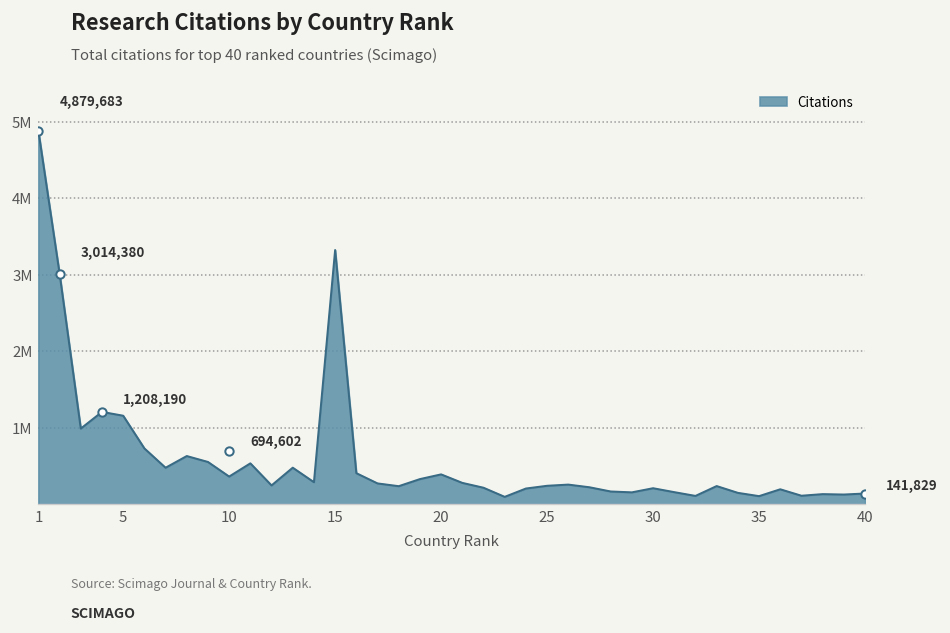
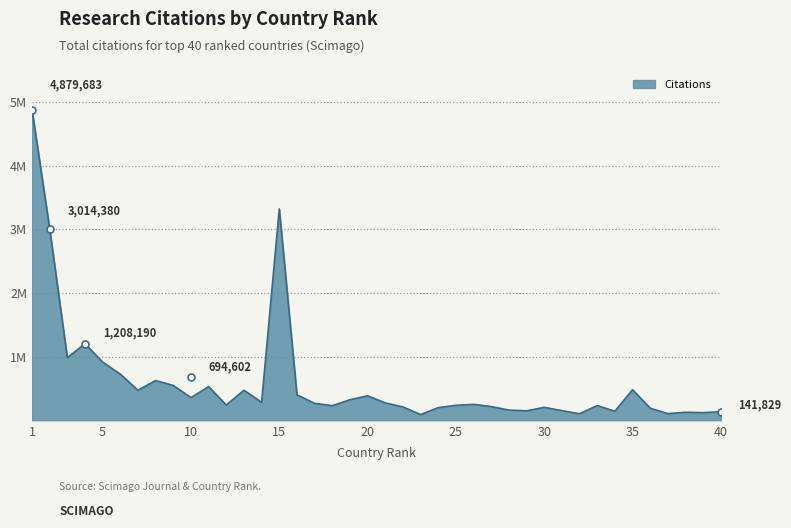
Citations, 5: 1200000 -> 900000
Citations, 35: 100000 -> 500000
